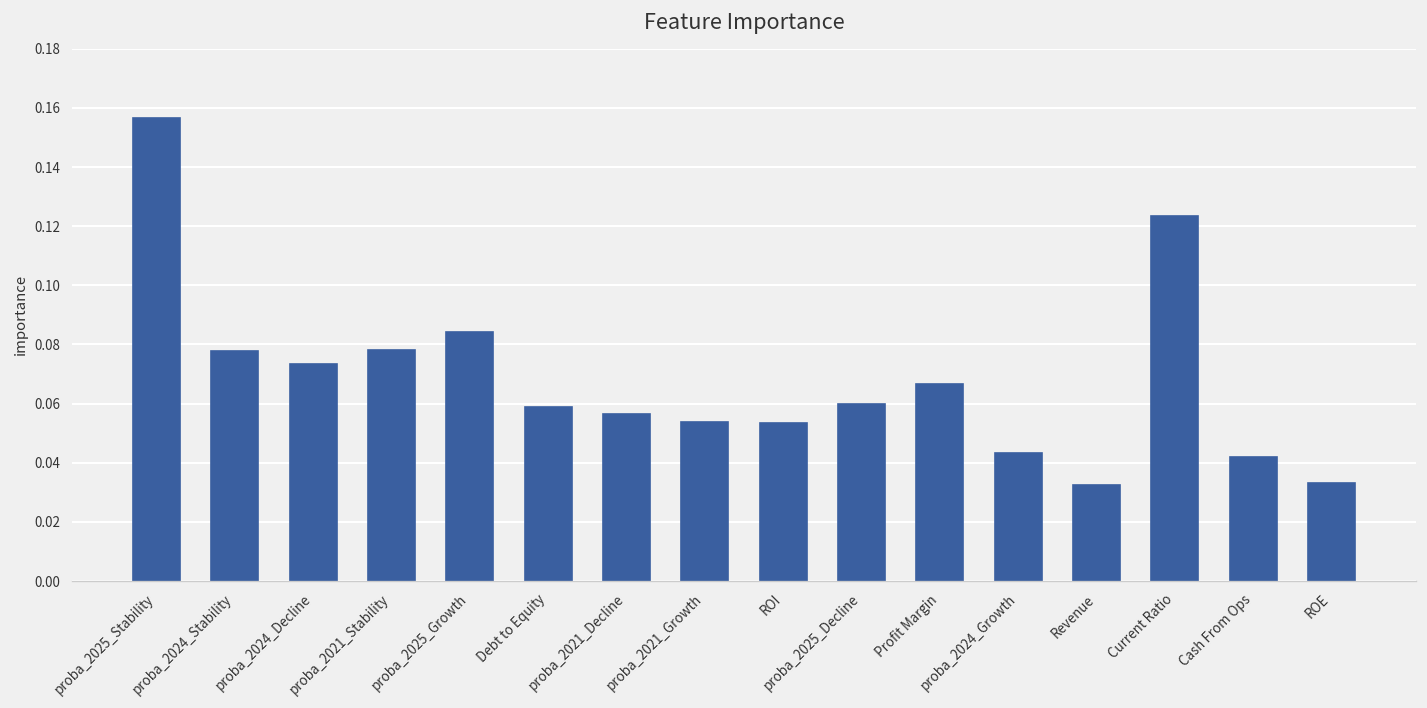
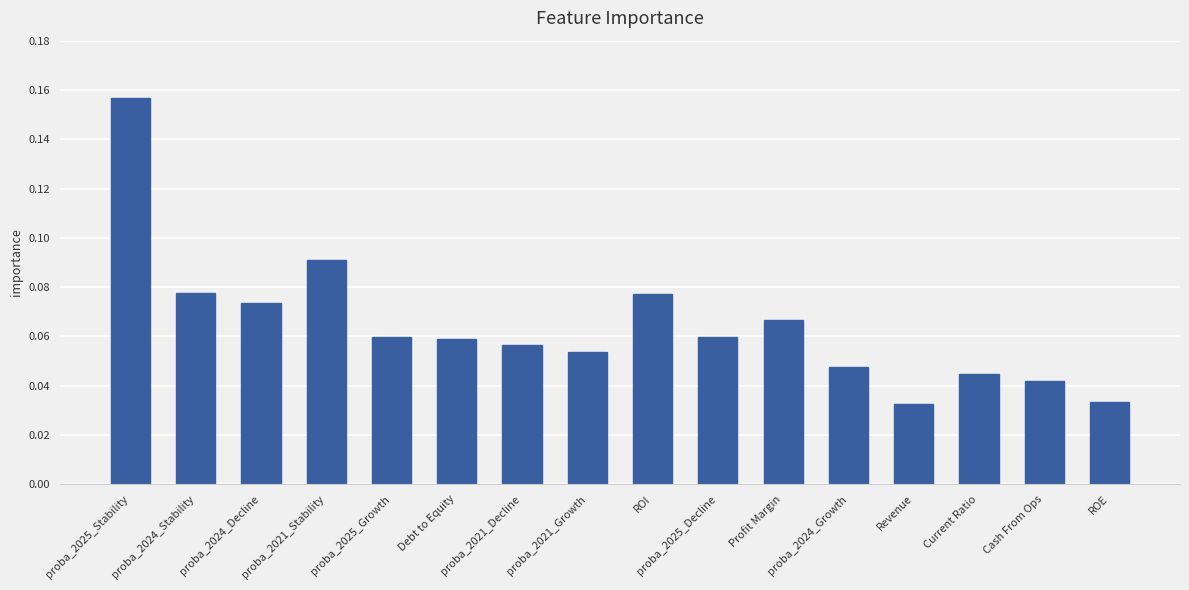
proba_2021_Stability: 0.078 -> 0.091
proba_2025_Growth: 0.084 -> 0.060
ROI: 0.053 -> 0.077
proba_2024_Growth: 0.043 -> 0.047
Current Ratio: 0.124 -> 0.045
